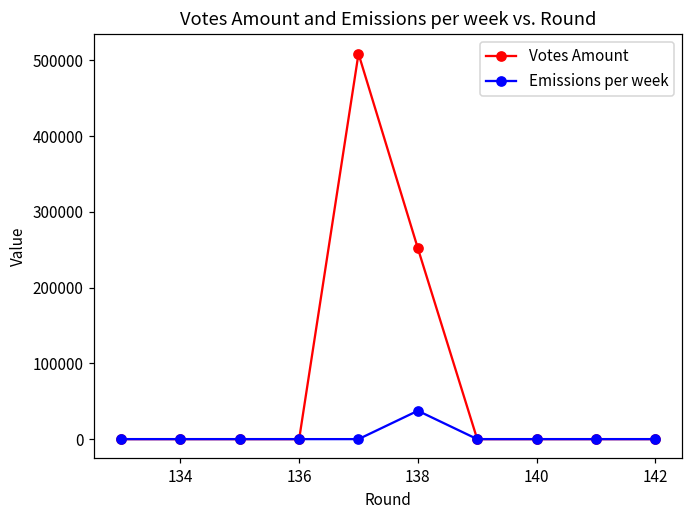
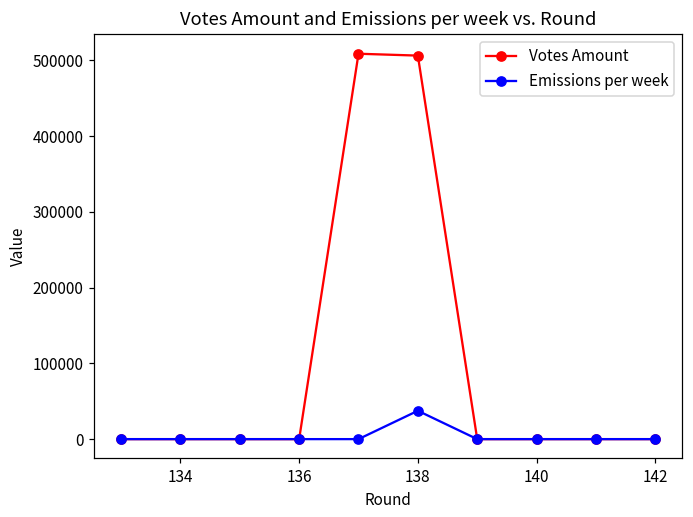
Votes Amount, 138: 250000 -> 510000
